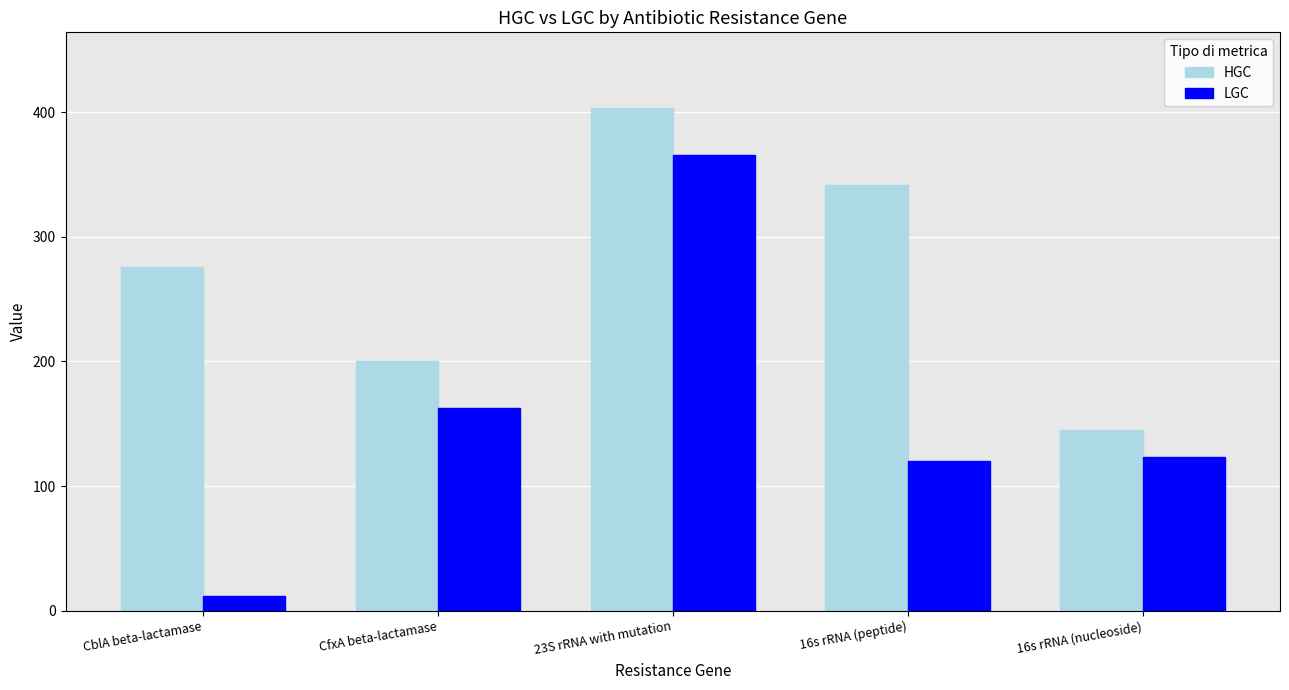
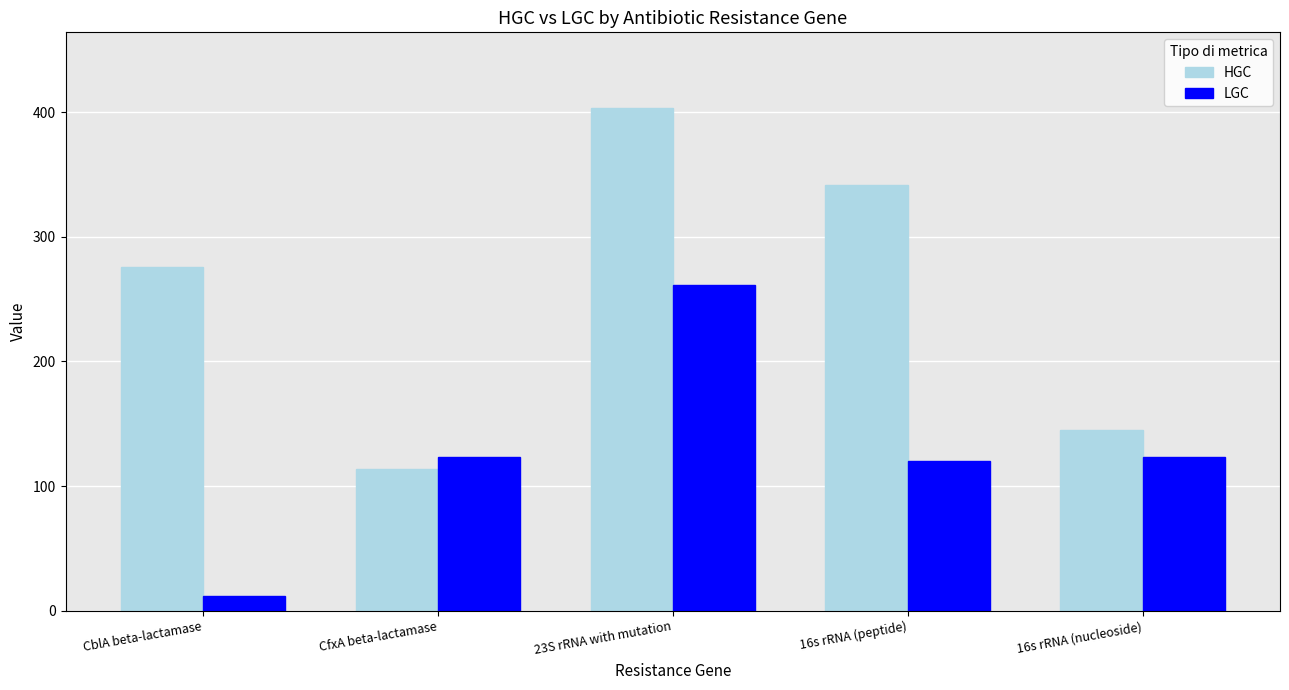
HGC, CfxA beta-lactamase: 200 -> 114
LGC, CfxA beta-lactamase: 163 -> 124
LGC, 23S rRNA with mutation: 366 -> 261
